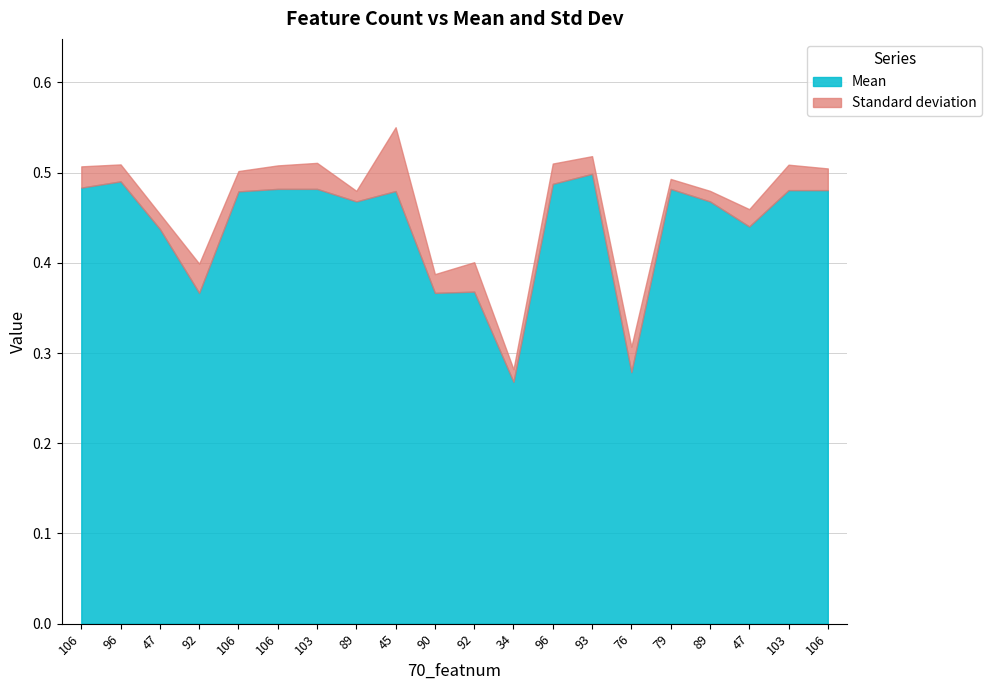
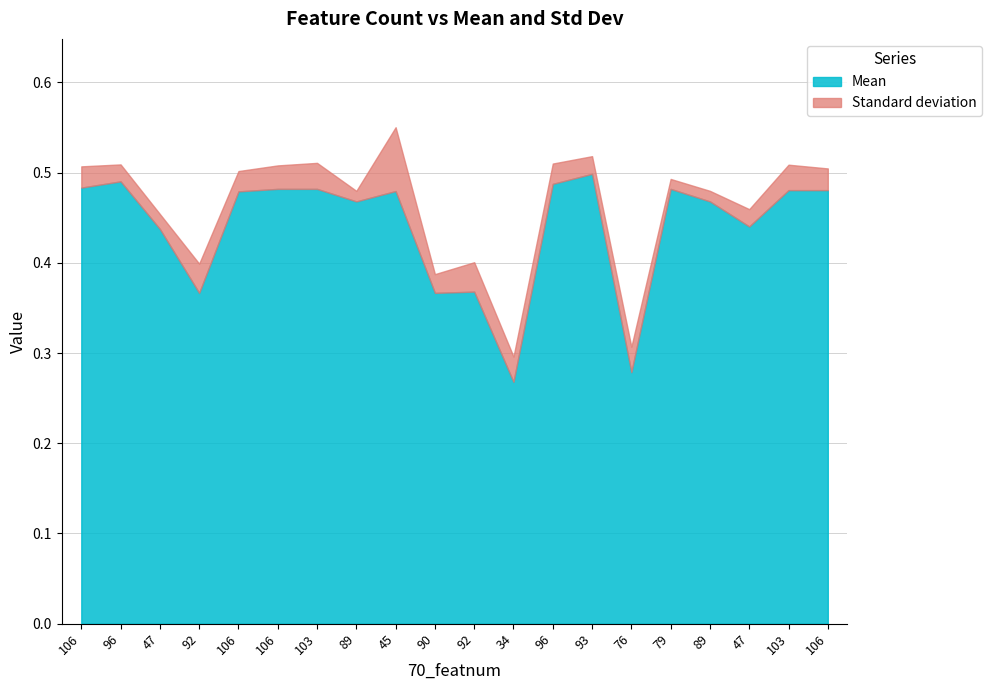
Standard deviation, 34: 0.01 -> 0.03
